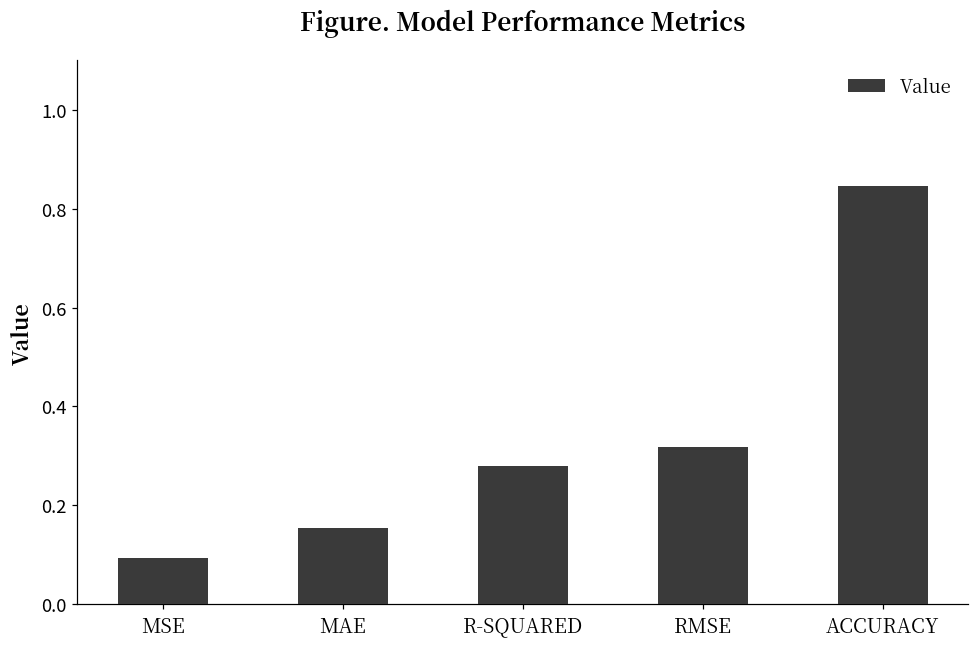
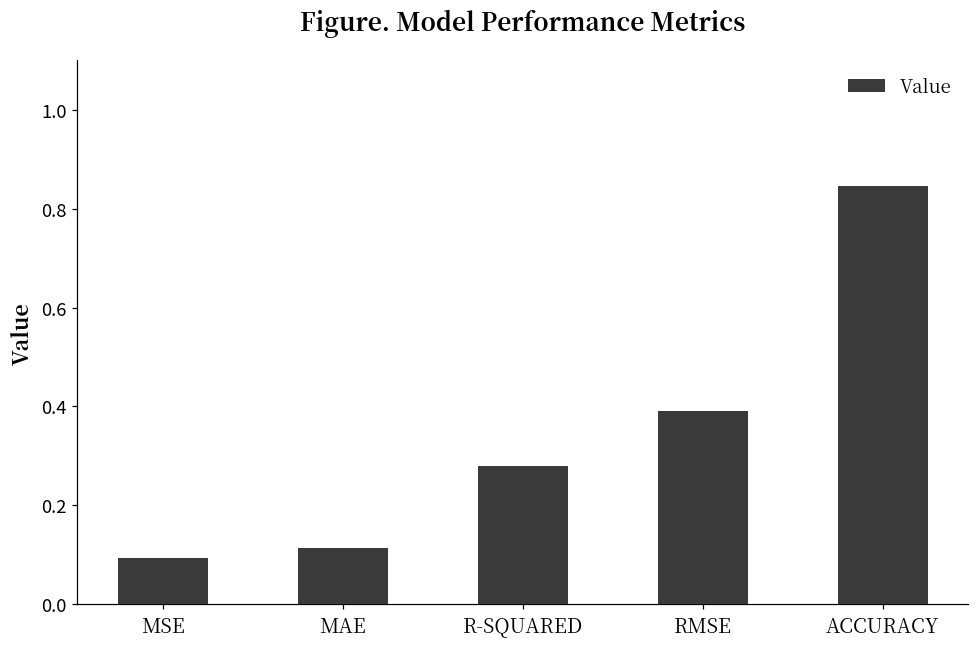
MAE: 0.15 -> 0.11
RMSE: 0.32 -> 0.39
